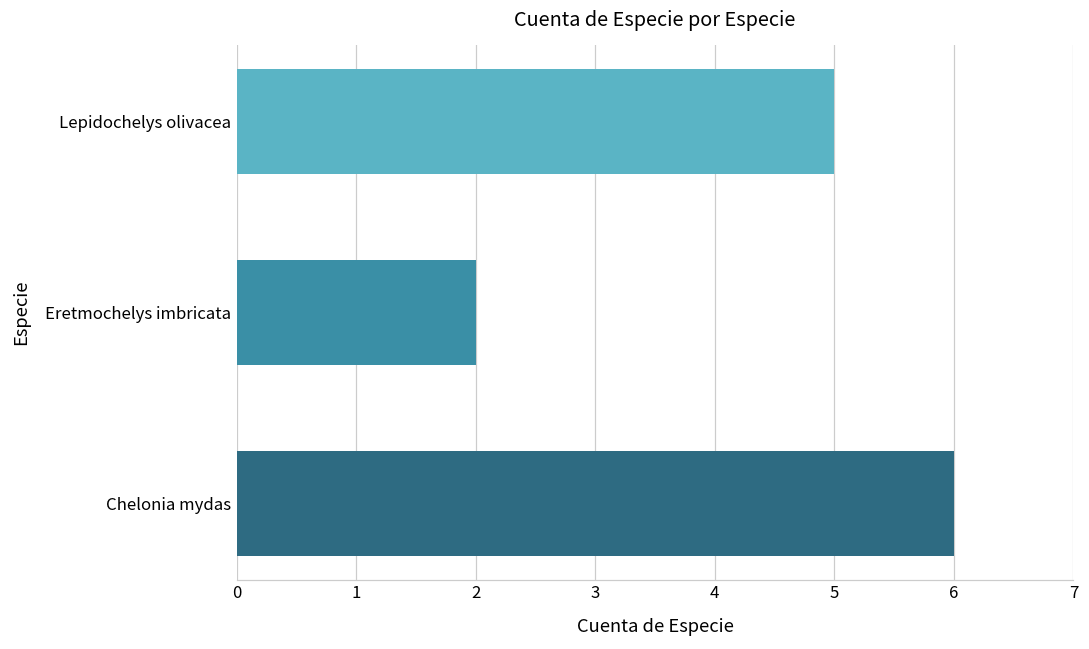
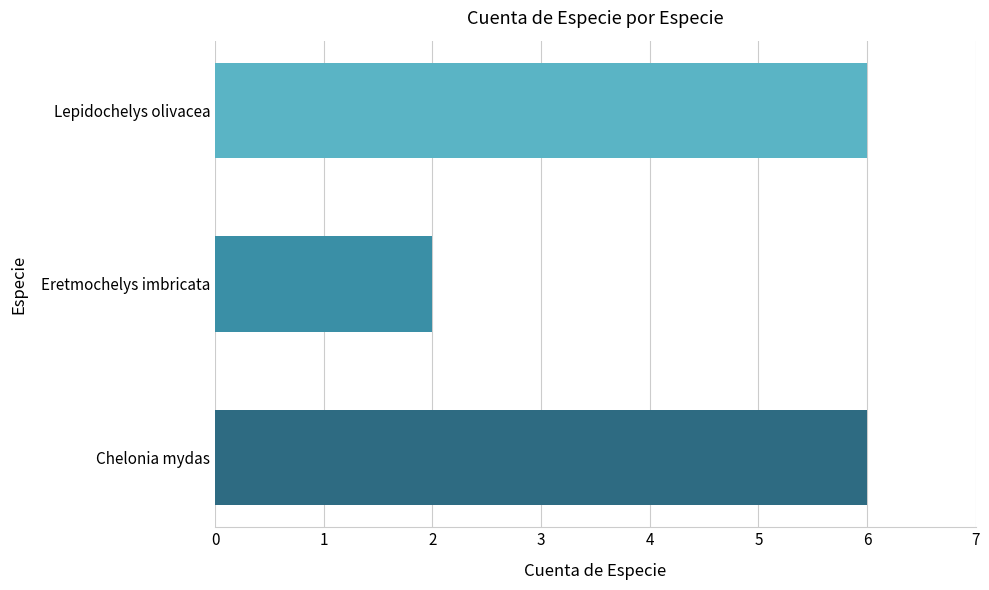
Lepidochelys olivacea: 5 -> 6
